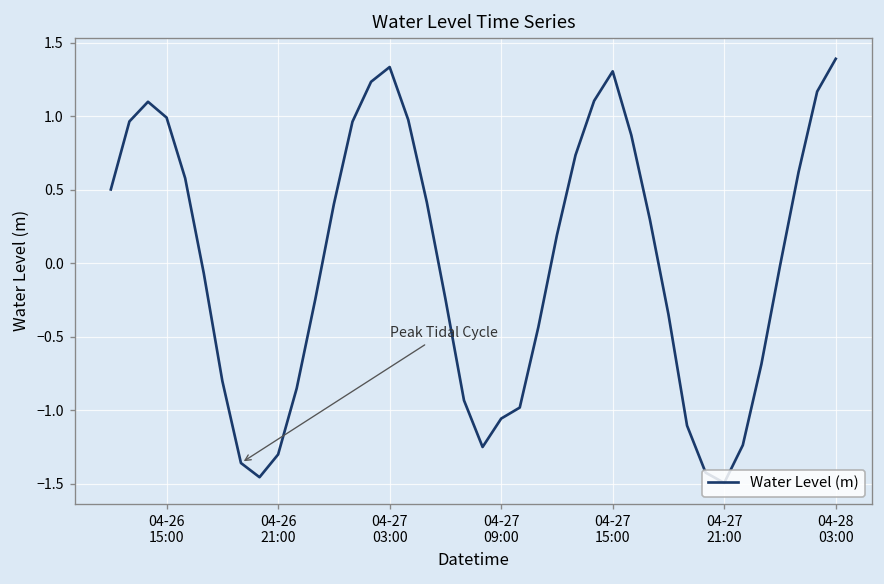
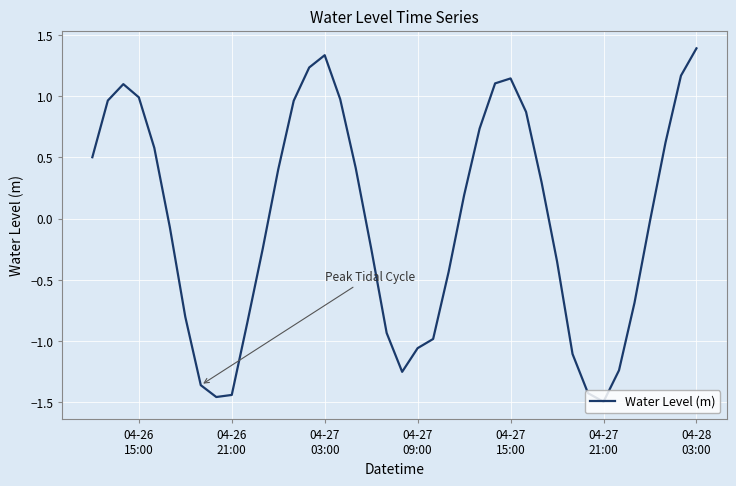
04-26 21:00: -1.30 -> -1.44
04-27 15:00: 1.31 -> 1.15
